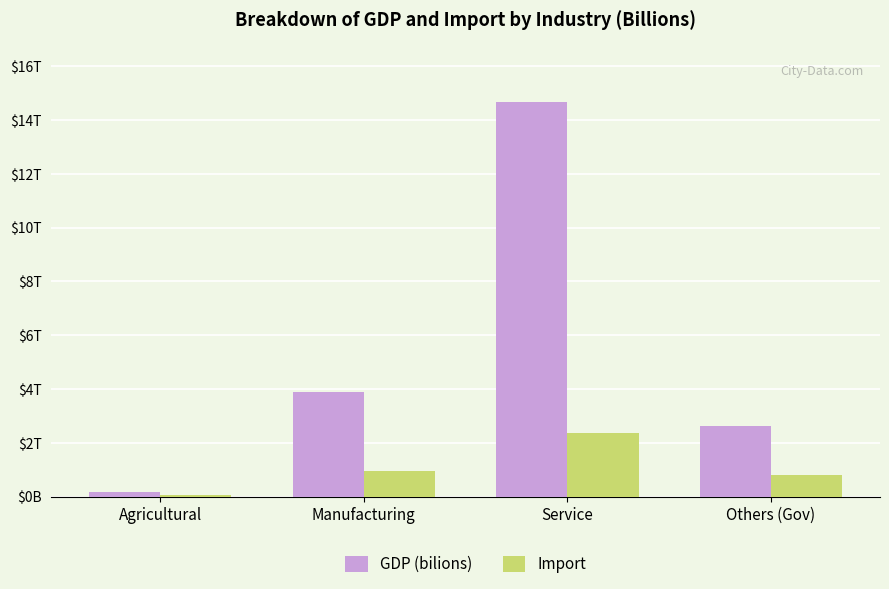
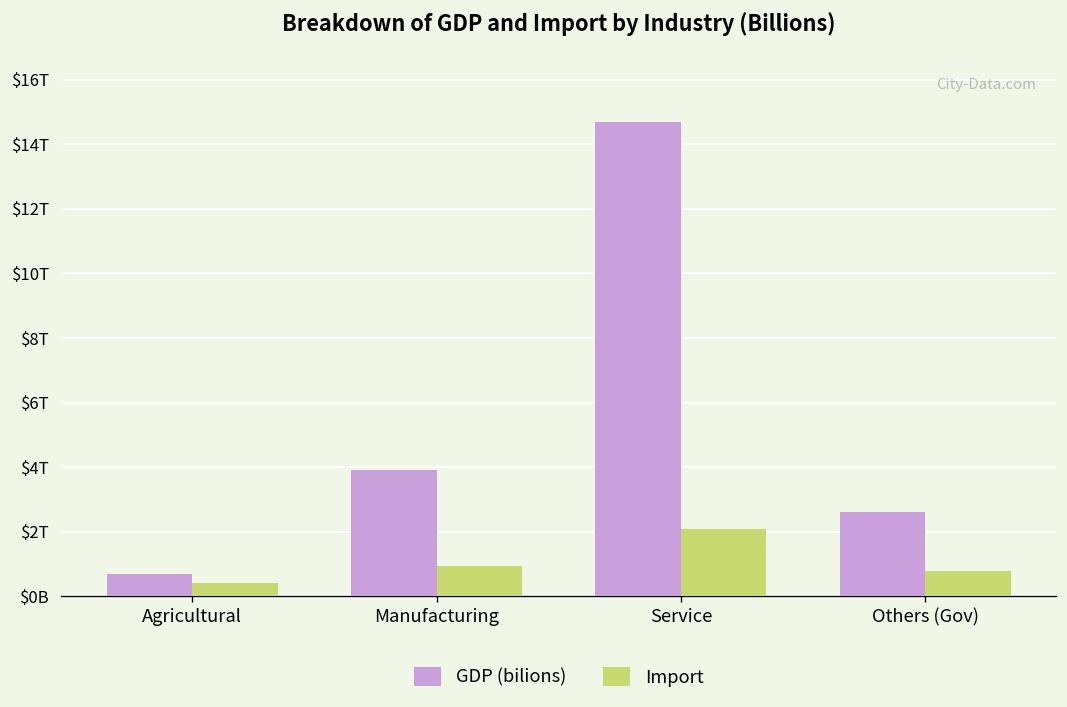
GDP (bilions), Agricultural: $0.2T -> $0.7T
Import, Agricultural: $0.1T -> $0.4T
Import, Service: $2.4T -> $2.1T
